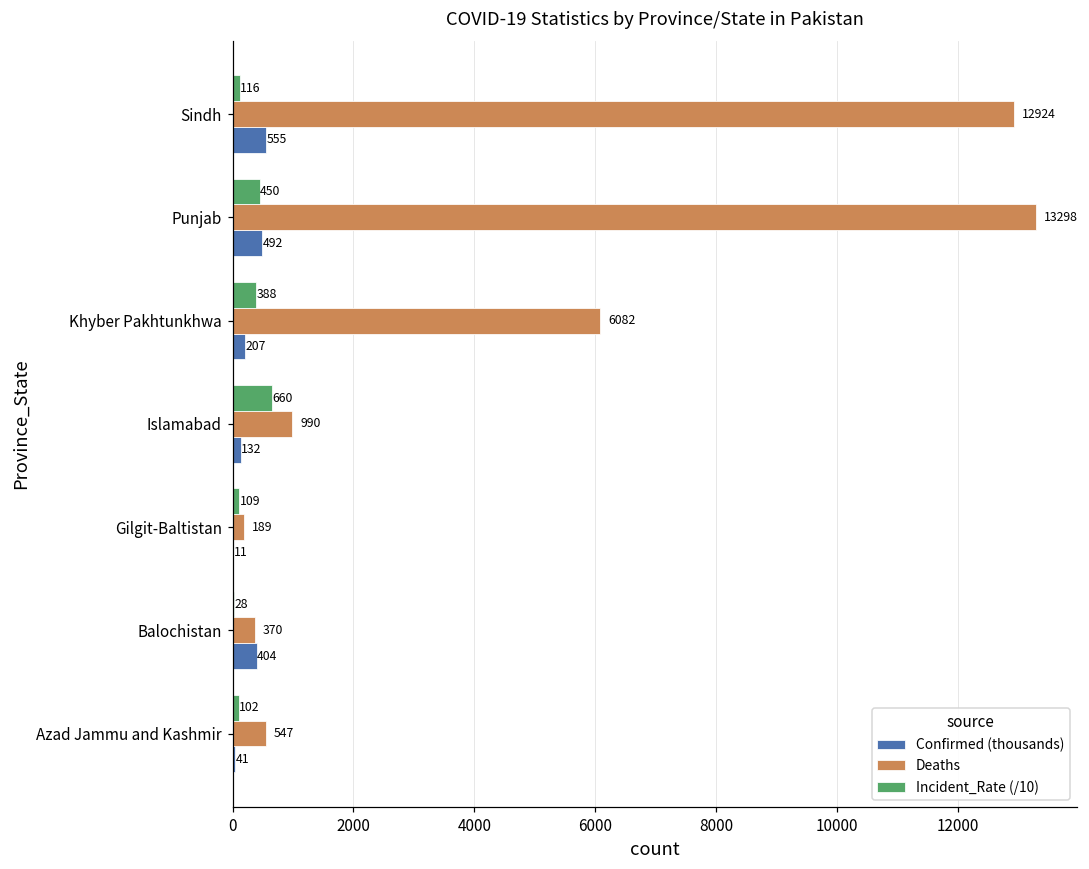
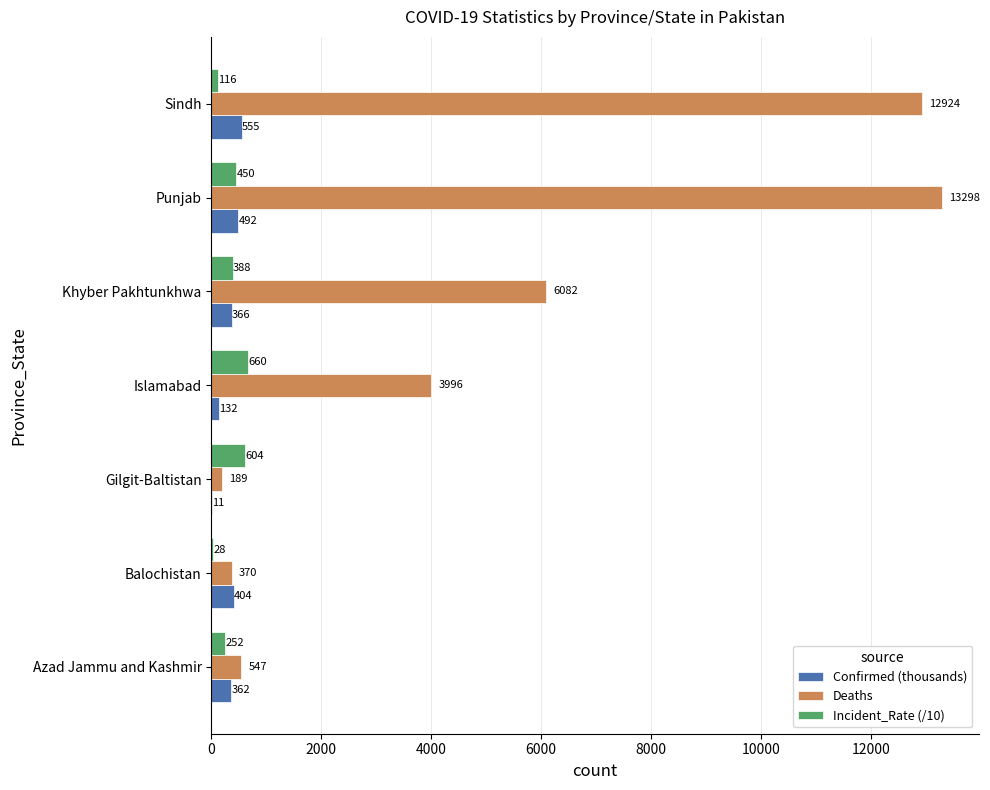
Confirmed (thousands), Khyber Pakhtunkhwa: 207 -> 366
Deaths, Islamabad: 990 -> 3996
Incident_Rate (/10), Gilgit-Baltistan: 109 -> 604
Incident_Rate (/10), Azad Jammu and Kashmir: 102 -> 252
Confirmed (thousands), Azad Jammu and Kashmir: 41 -> 362
